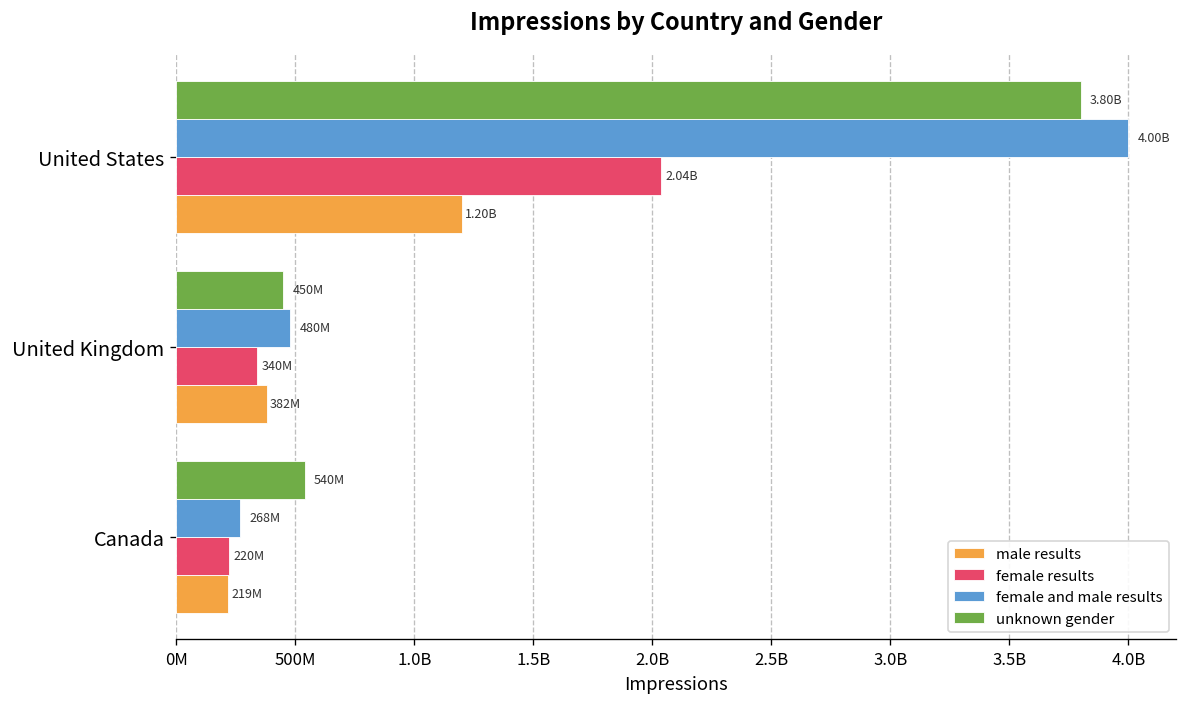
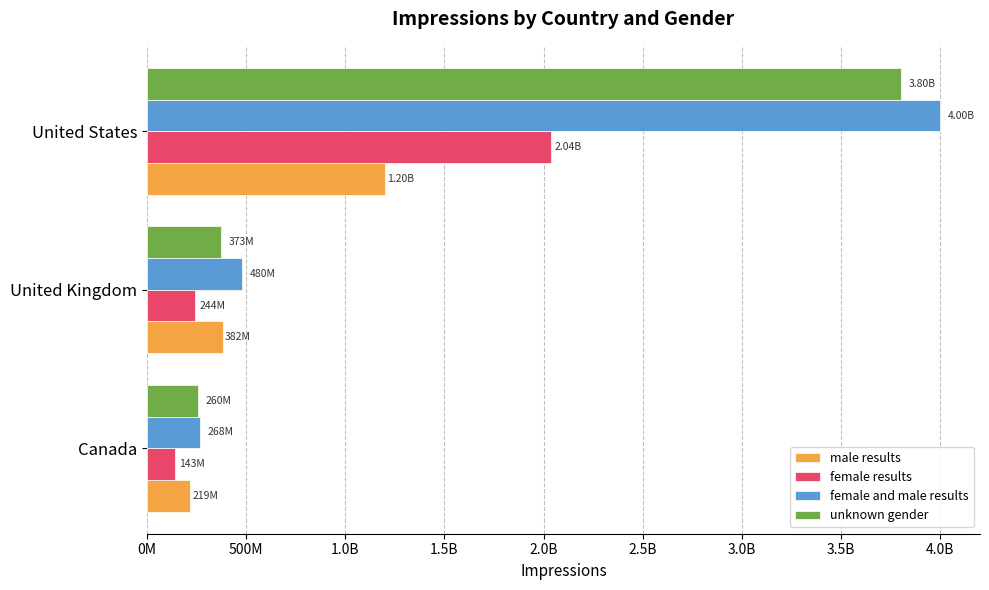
unknown gender, United Kingdom: 450M -> 373M
female results, United Kingdom: 340M -> 244M
unknown gender, Canada: 540M -> 260M
female results, Canada: 220M -> 143M
